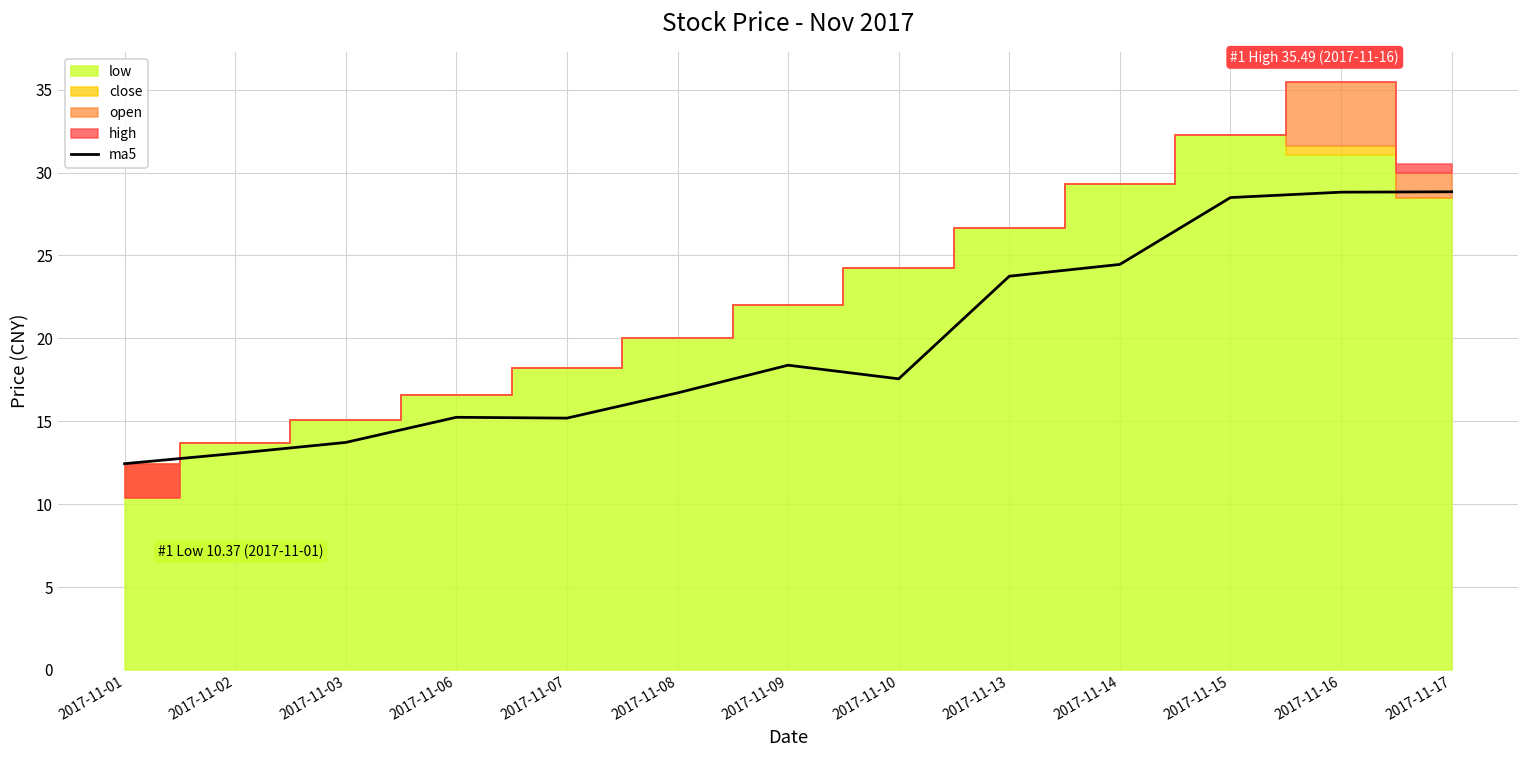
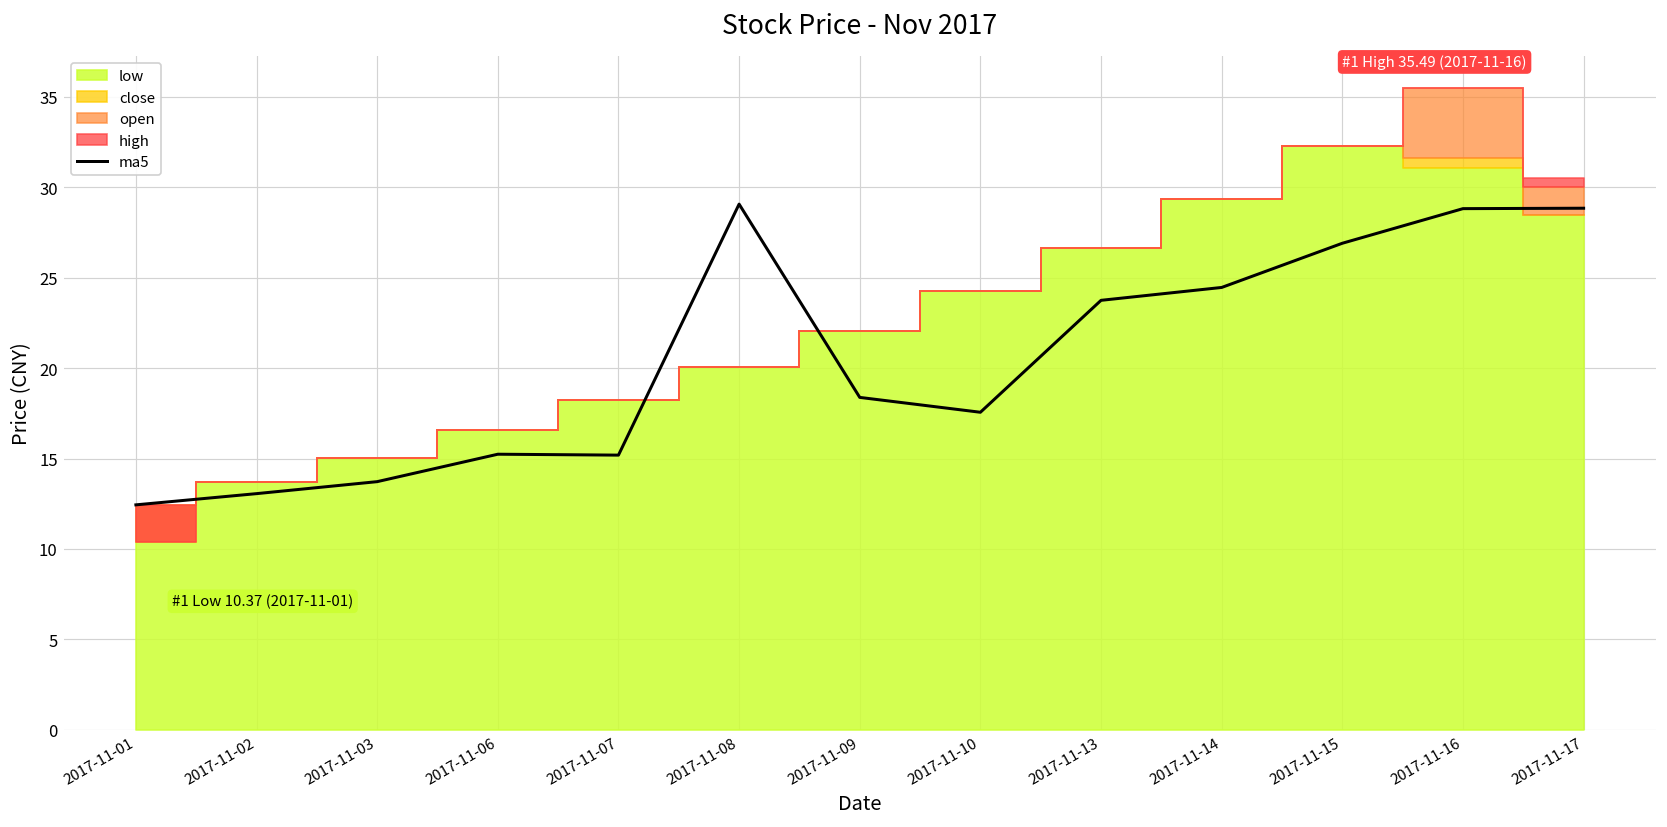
ma5, 2017-11-08: 16.7 -> 29.1
ma5, 2017-11-15: 28.5 -> 26.9
